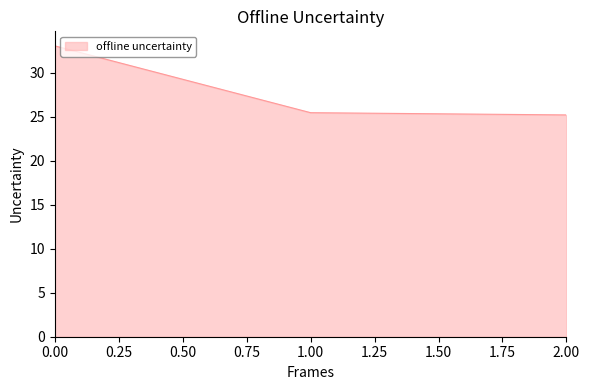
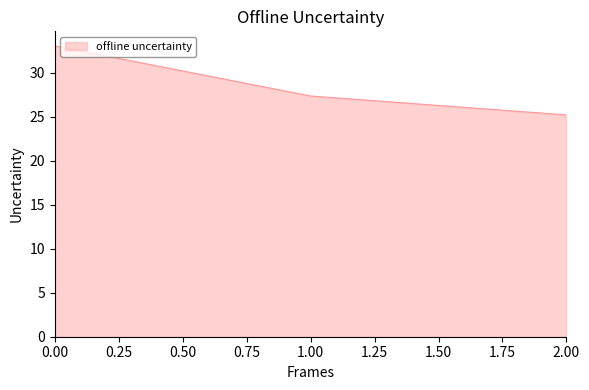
1.00: 25 -> 27
